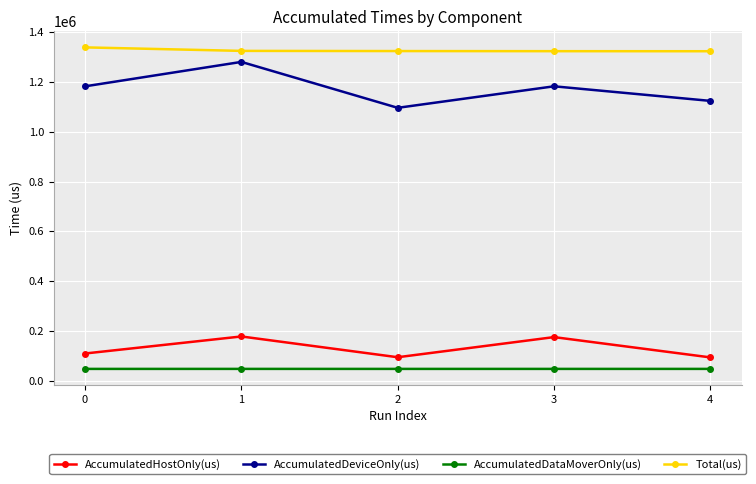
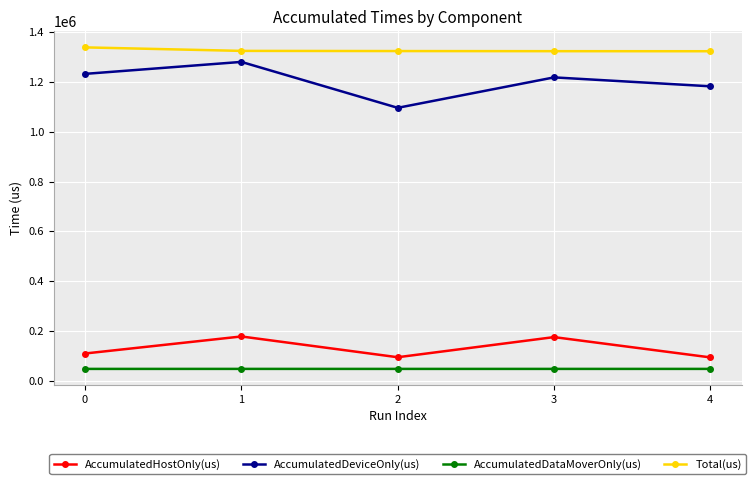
AccumulatedDeviceOnly(us), 0: 1180000 -> 1230000
AccumulatedDeviceOnly(us), 3: 1180000 -> 1220000
AccumulatedDeviceOnly(us), 4: 1120000 -> 1180000
